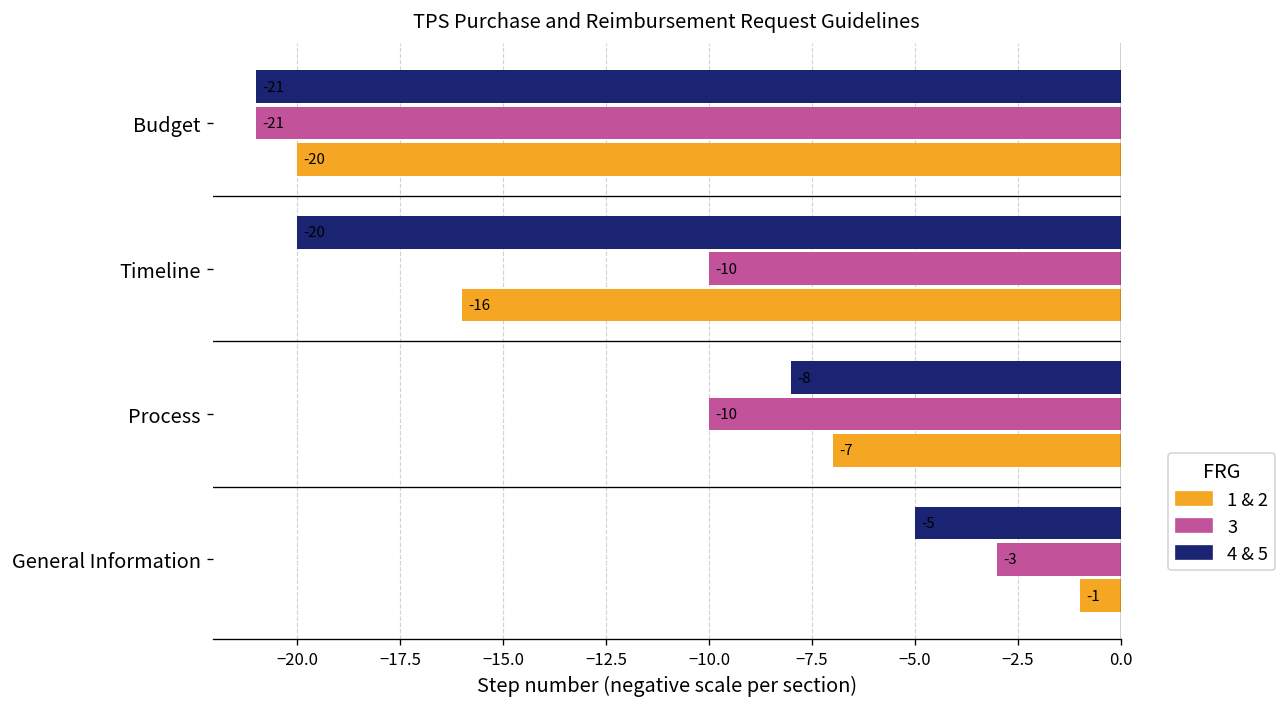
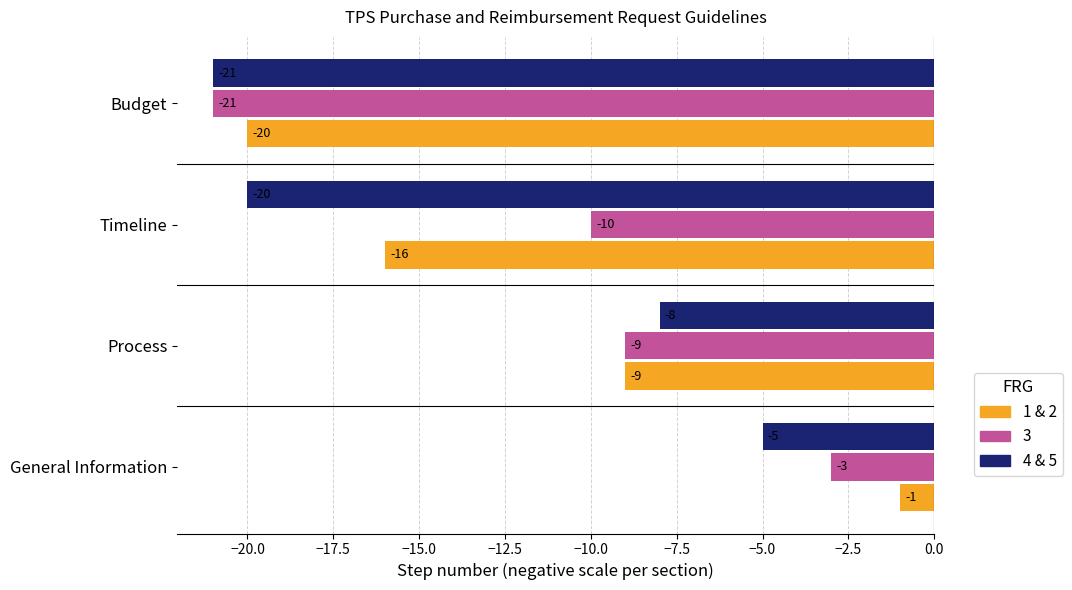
3, Process: -10 -> -9
1 & 2, Process: -7 -> -9
